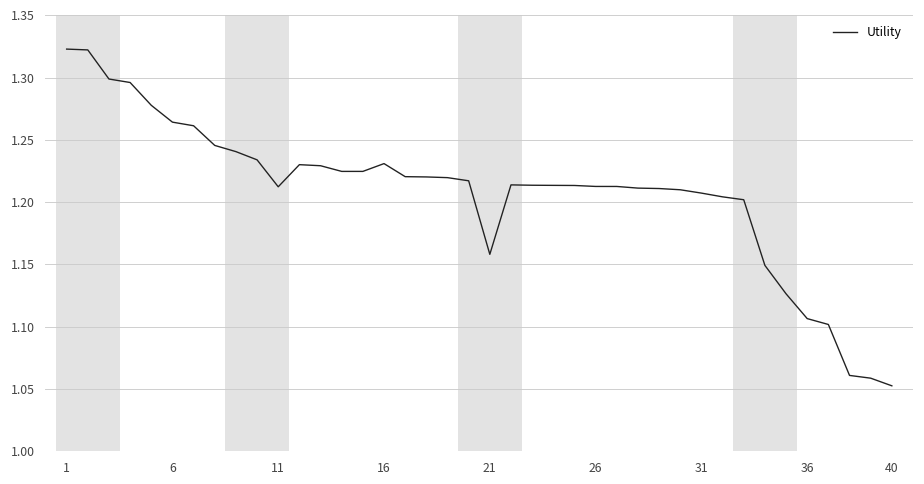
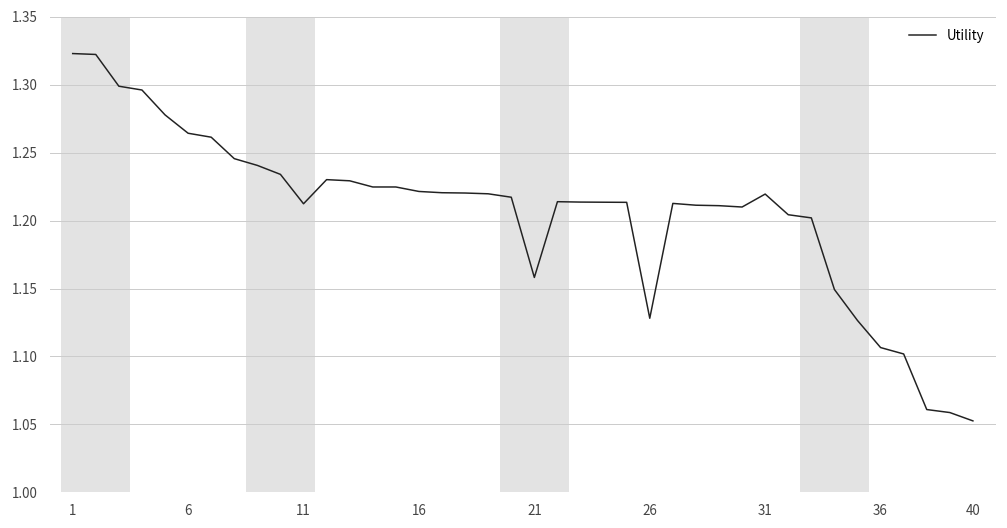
16: 1.231 -> 1.221
26: 1.213 -> 1.128
31: 1.207 -> 1.220
